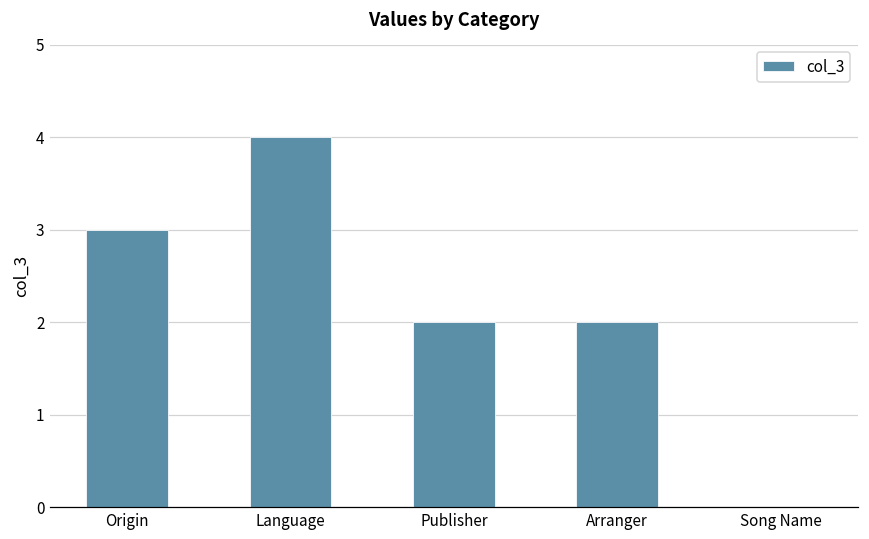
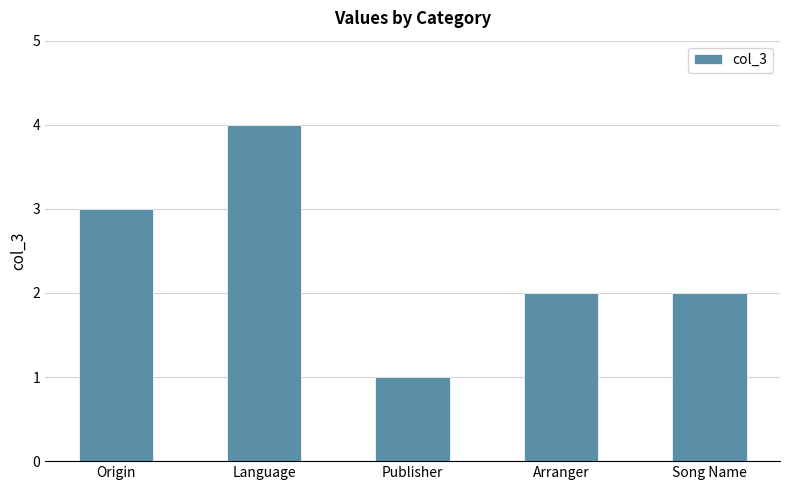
Publisher: 2 -> 1
Song Name: 0 -> 2
